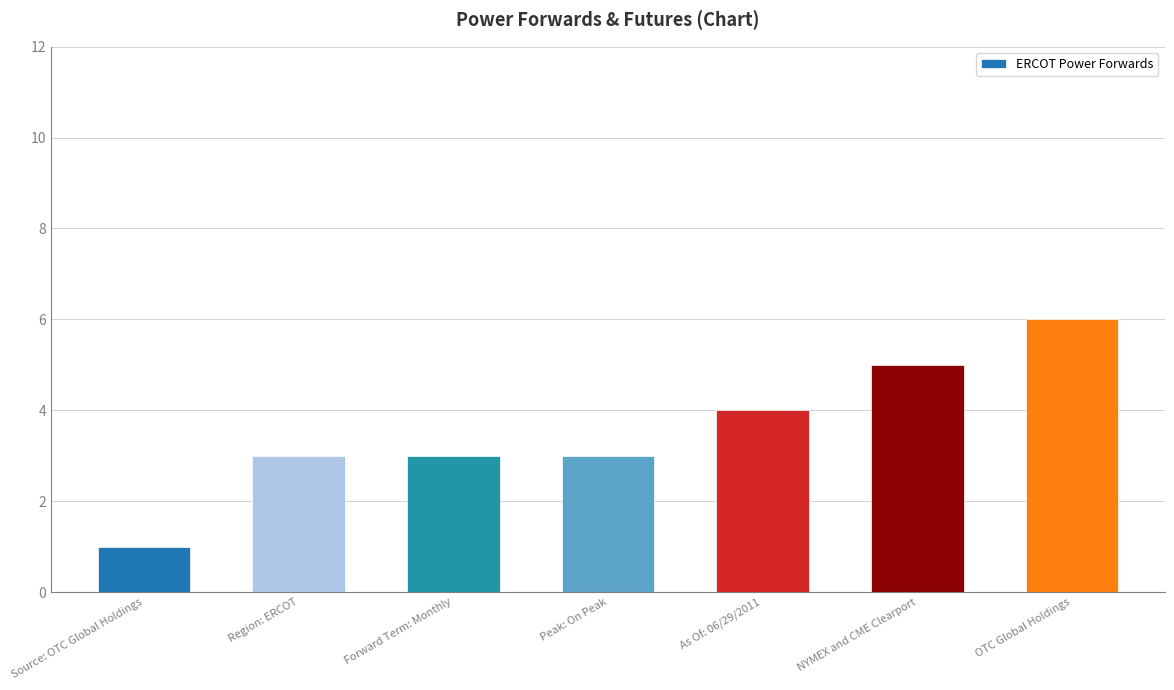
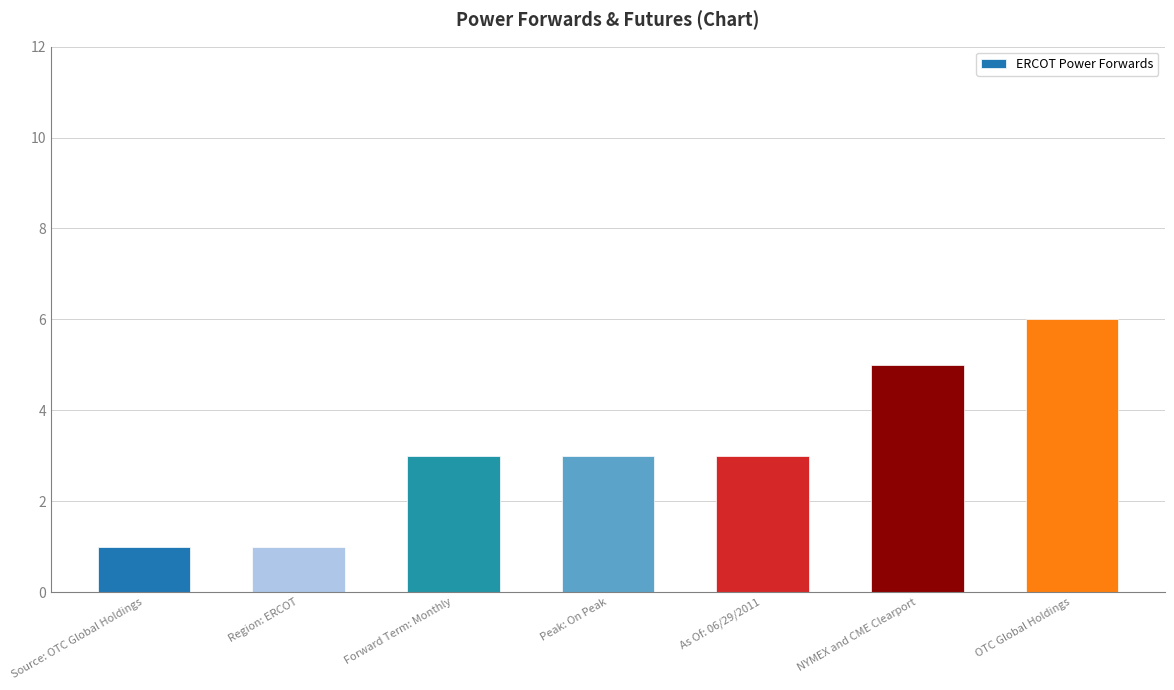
Region: ERCOT: 3 -> 1
As Of: 06/29/2011: 4 -> 3
